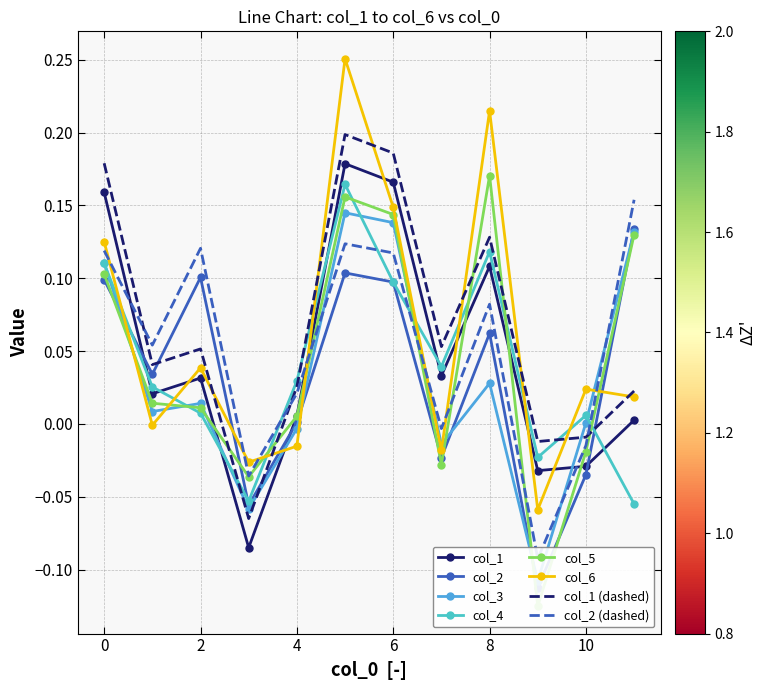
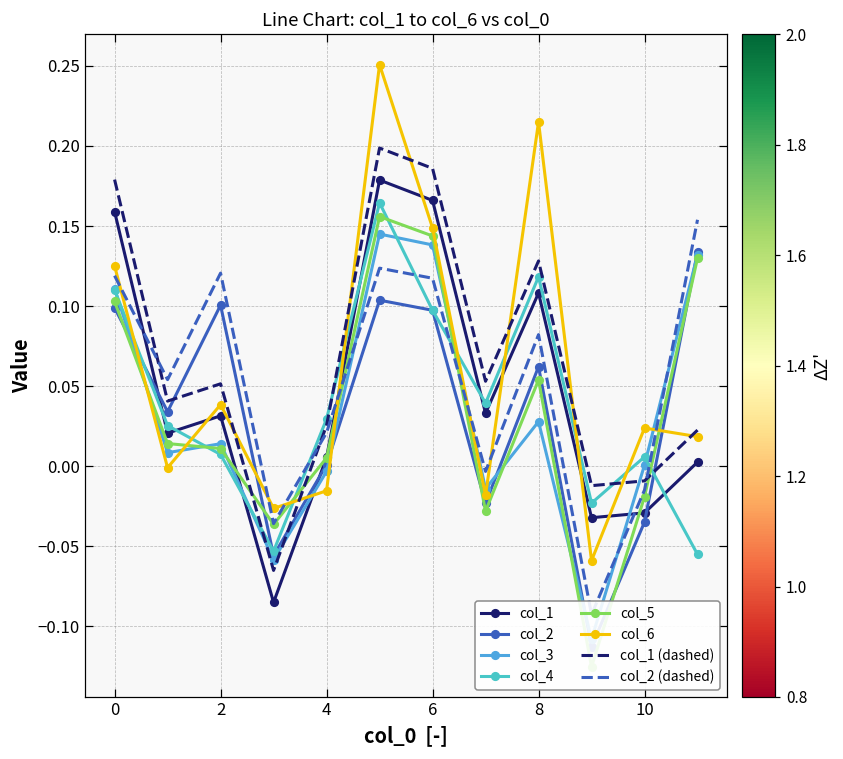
col_5, 8: 0.171 -> 0.054
